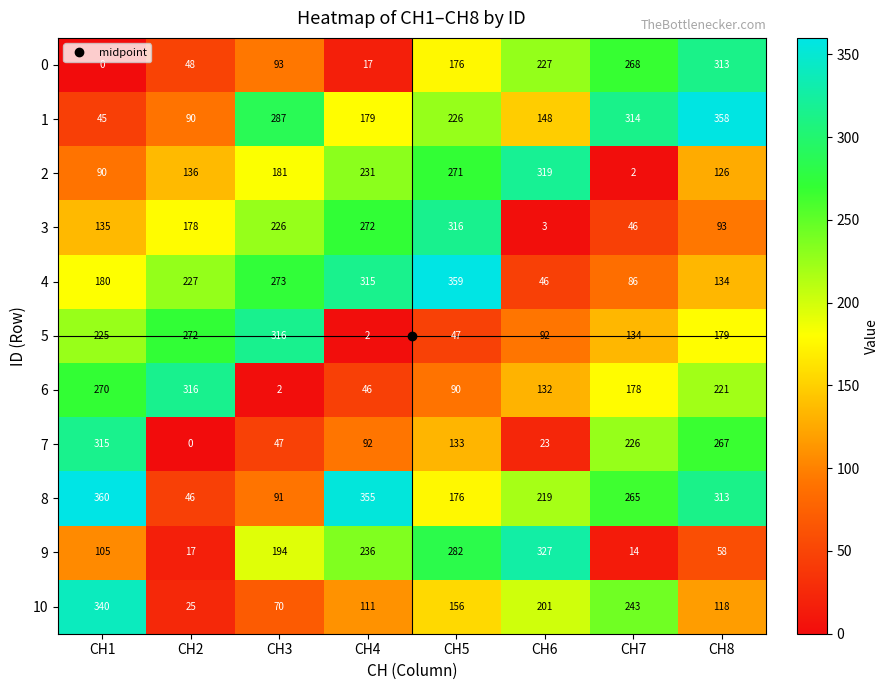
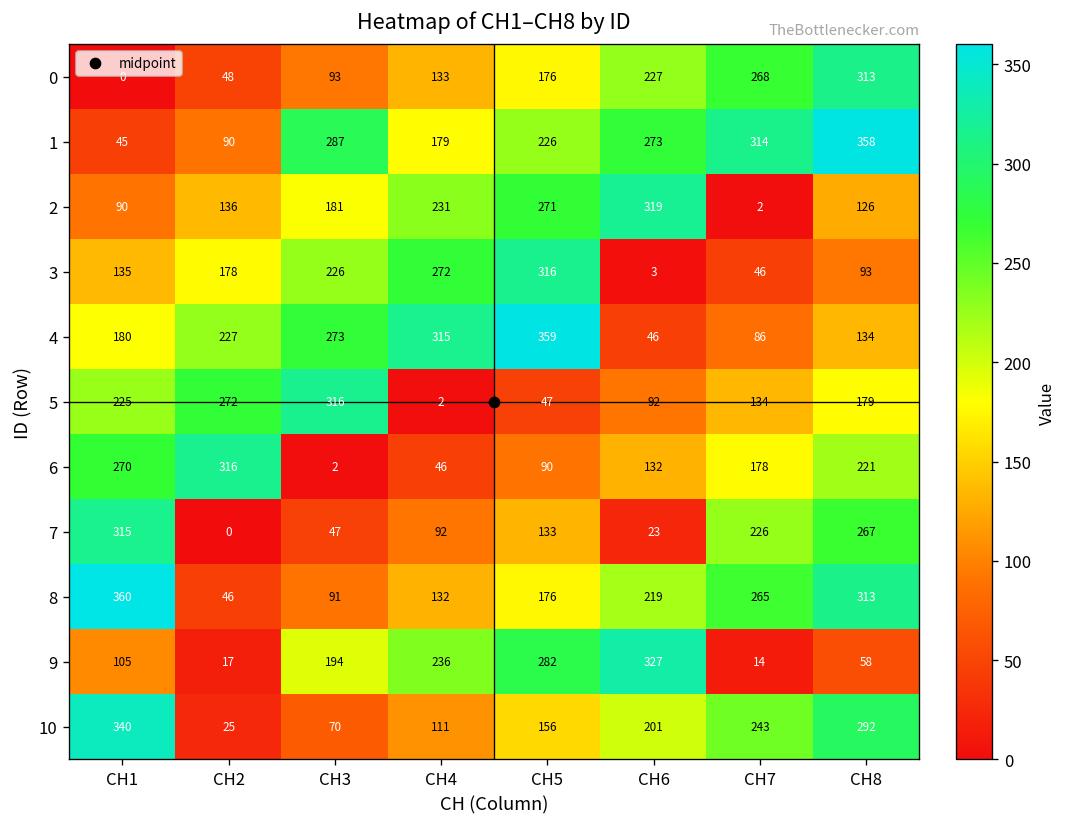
0, CH4: 17 -> 133
1, CH6: 148 -> 273
8, CH4: 355 -> 132
10, CH8: 118 -> 292
